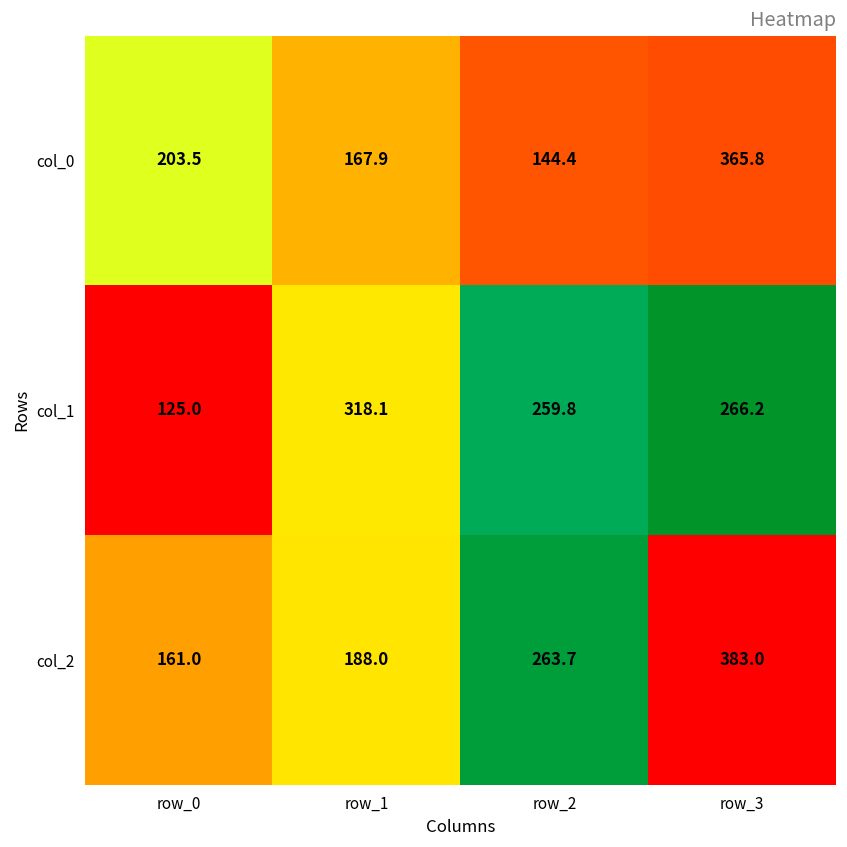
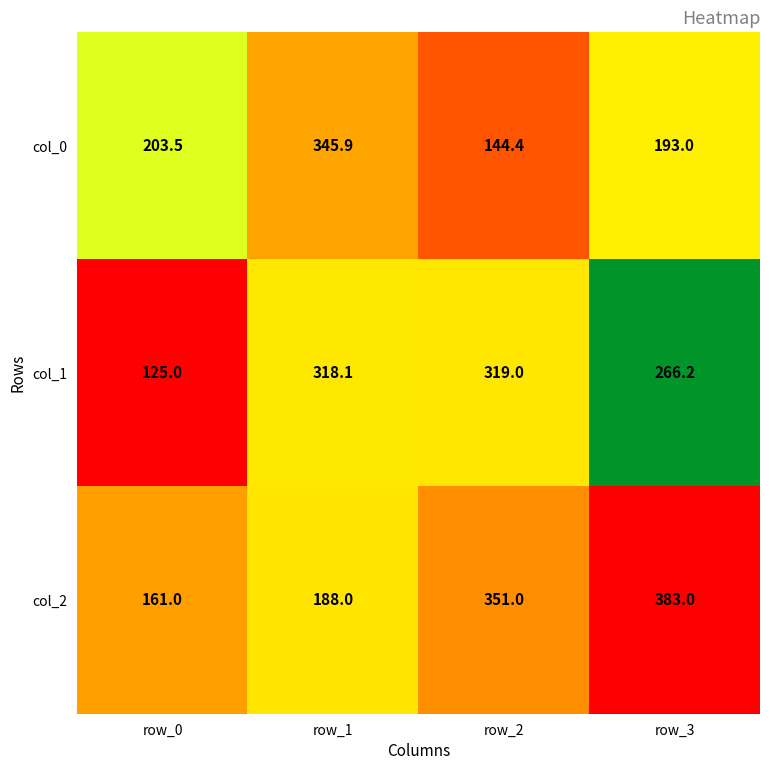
col_0, row_1: 167.9 -> 345.9
col_0, row_3: 365.8 -> 193.0
col_1, row_2: 259.8 -> 319.0
col_2, row_2: 263.7 -> 351.0
